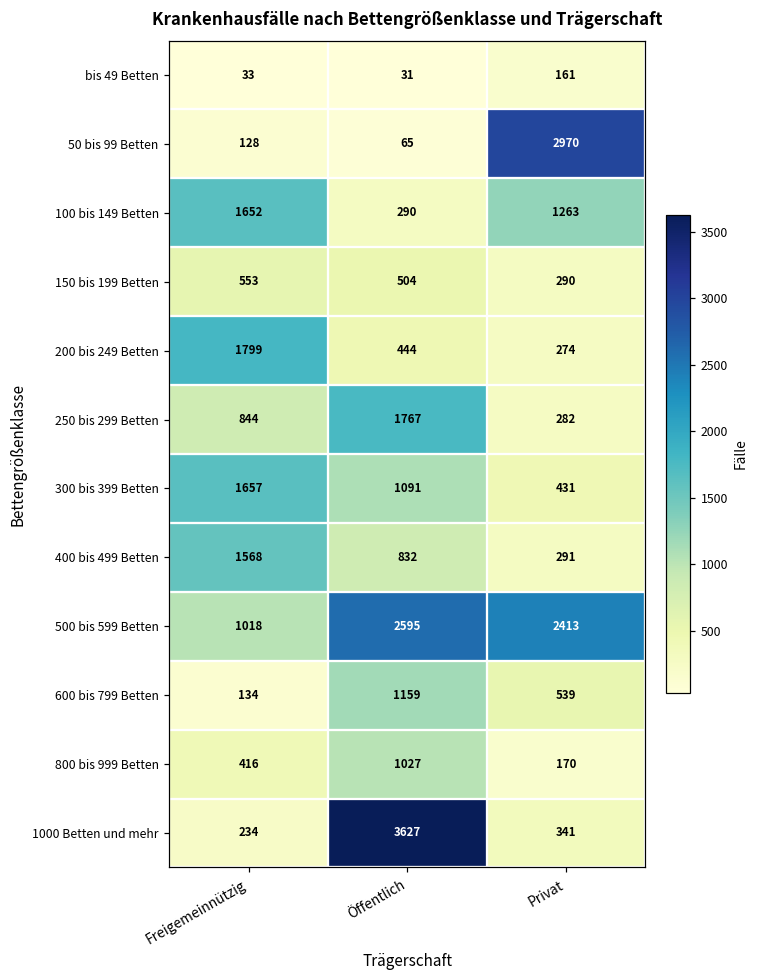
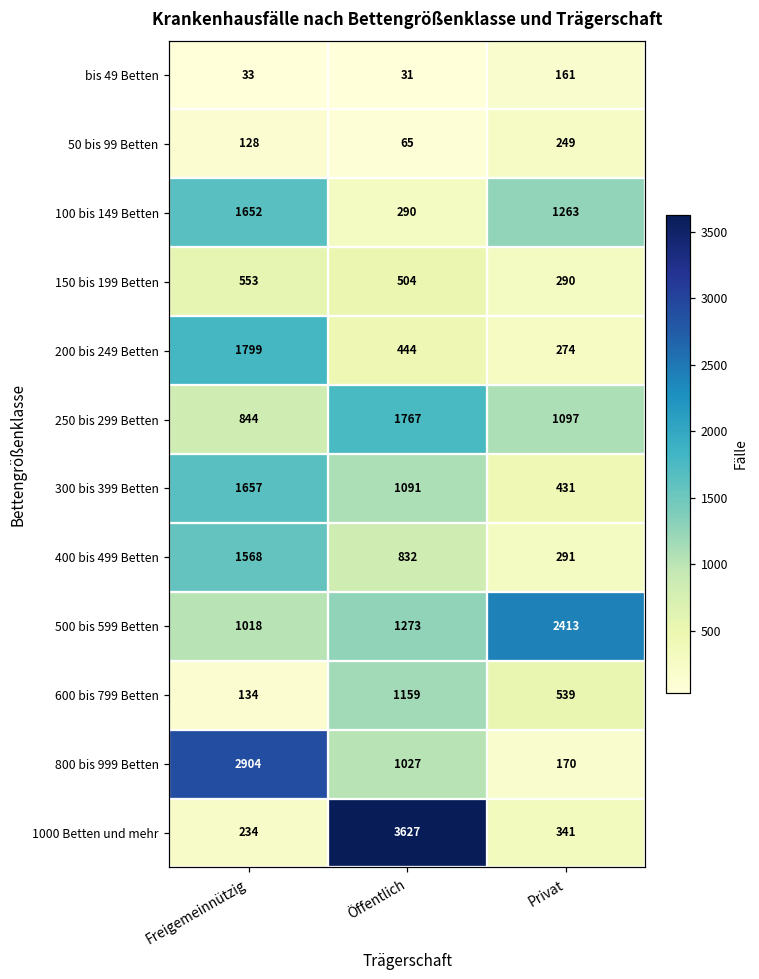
50 bis 99 Betten, Privat: 2970 -> 249
250 bis 299 Betten, Privat: 282 -> 1097
500 bis 599 Betten, Öffentlich: 2595 -> 1273
800 bis 999 Betten, Freigemeinnützig: 416 -> 2904
